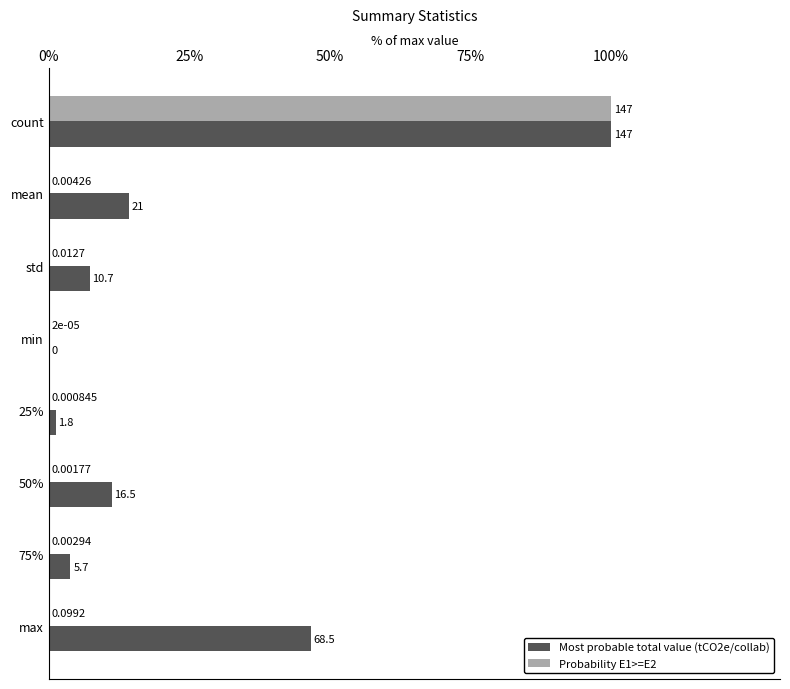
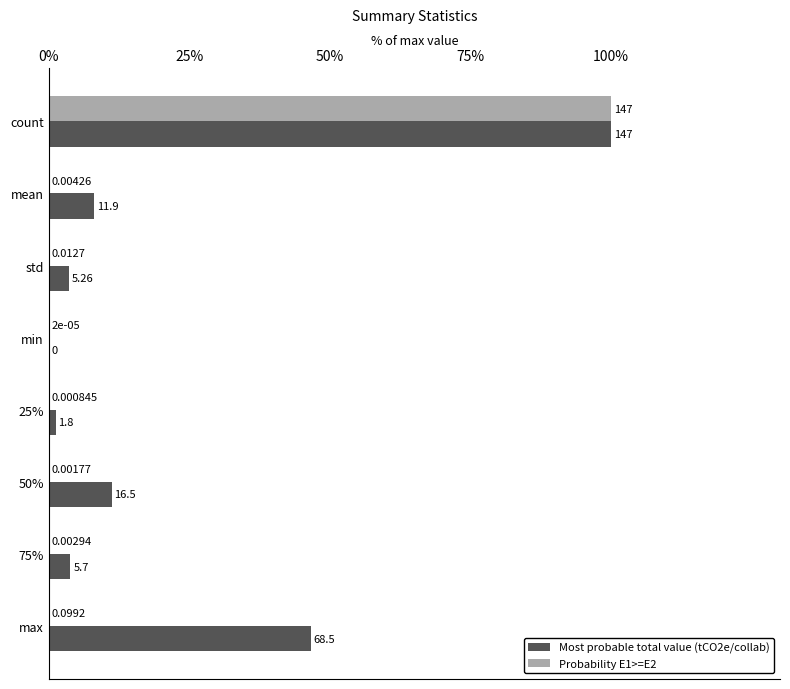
Most probable total value (tCO2e/collab), mean: 21 -> 11.9
Most probable total value (tCO2e/collab), std: 10.7 -> 5.26
